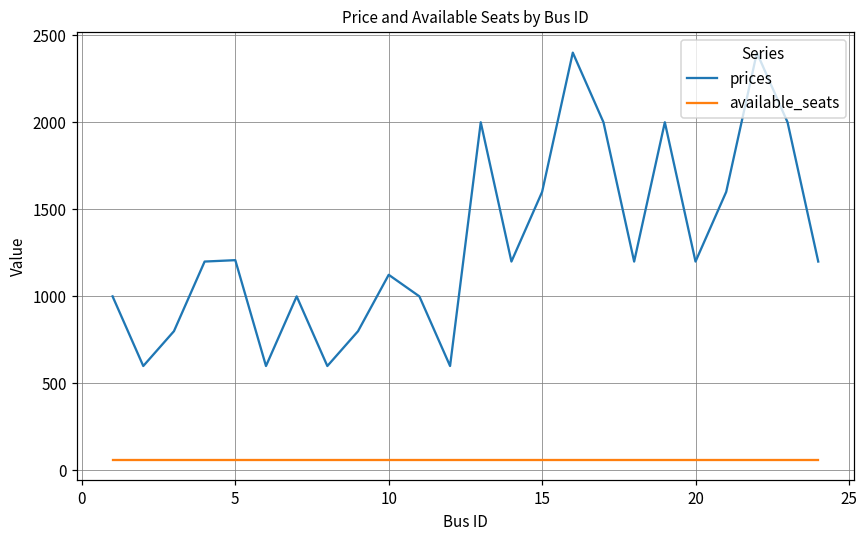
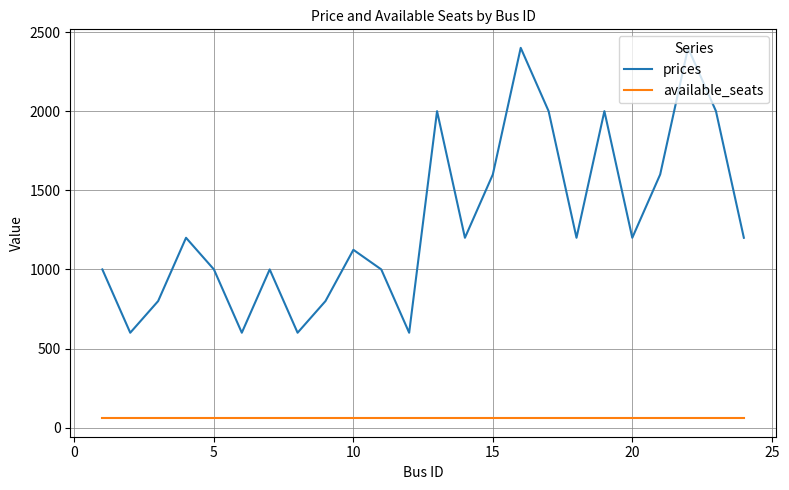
prices, 5: 1210 -> 1000
